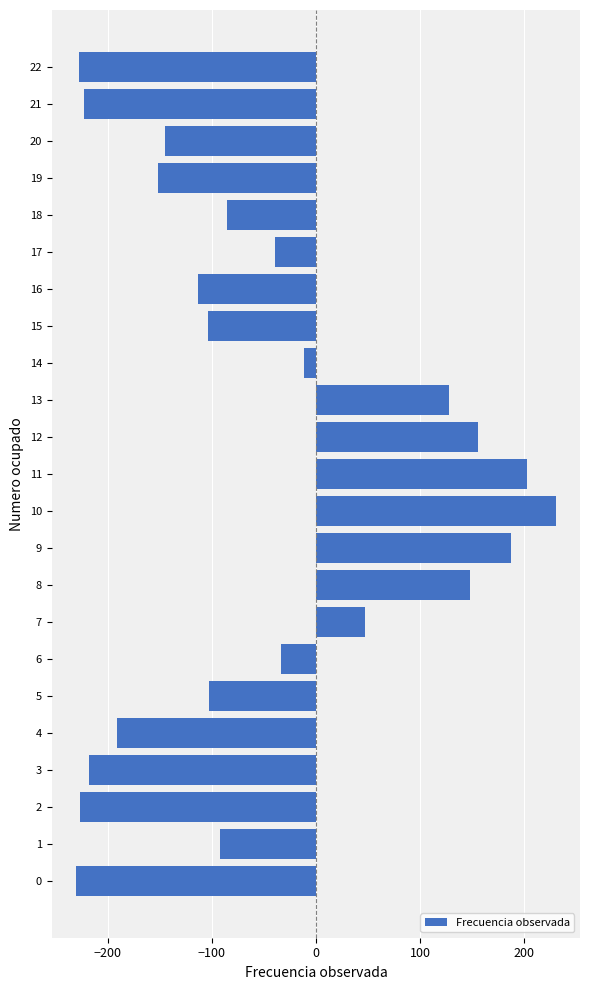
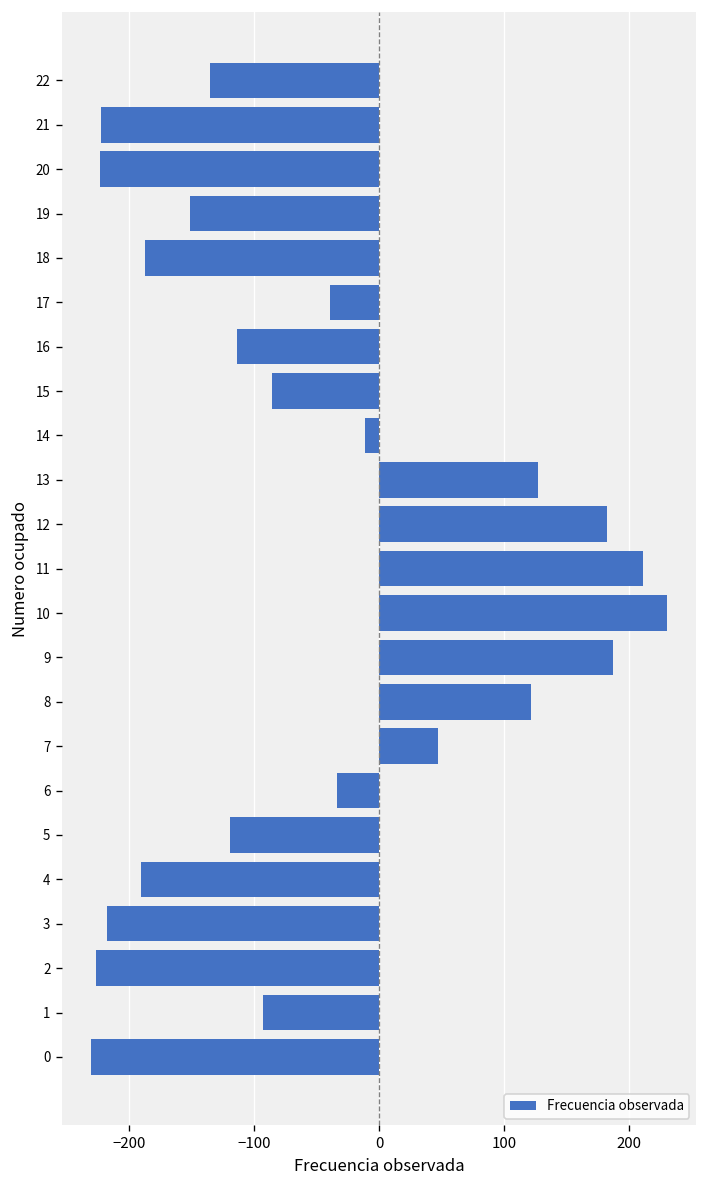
22: -228 -> -136
20: -145 -> -224
18: -86 -> -188
15: -104 -> -86
12: 156 -> 183
11: 203 -> 212
8: 148 -> 122
5: -103 -> -120
